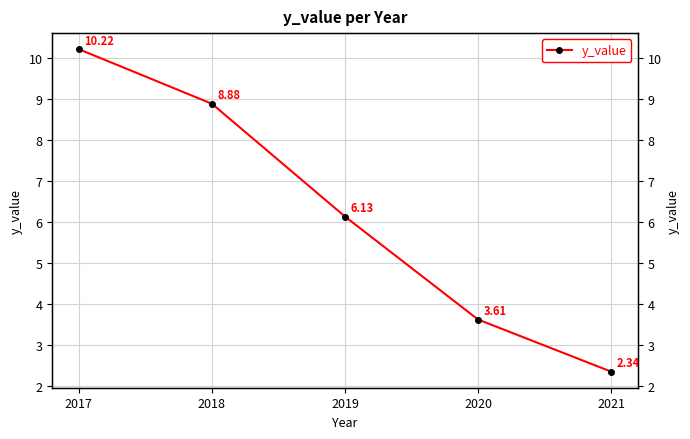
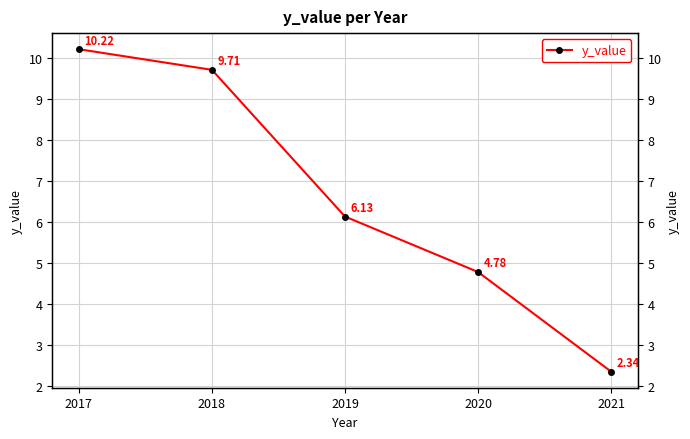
2018: 8.88 -> 9.71
2020: 3.61 -> 4.78
